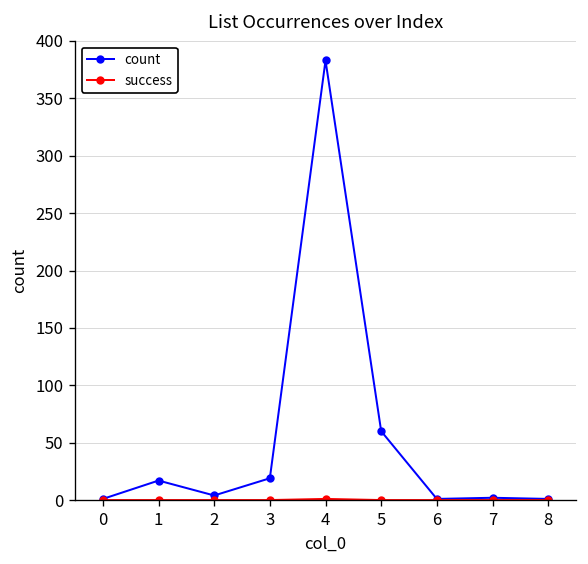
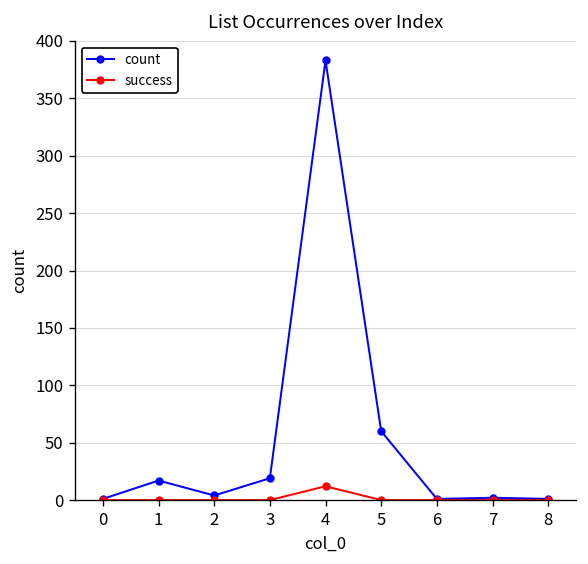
success, 4: 0 -> 10
